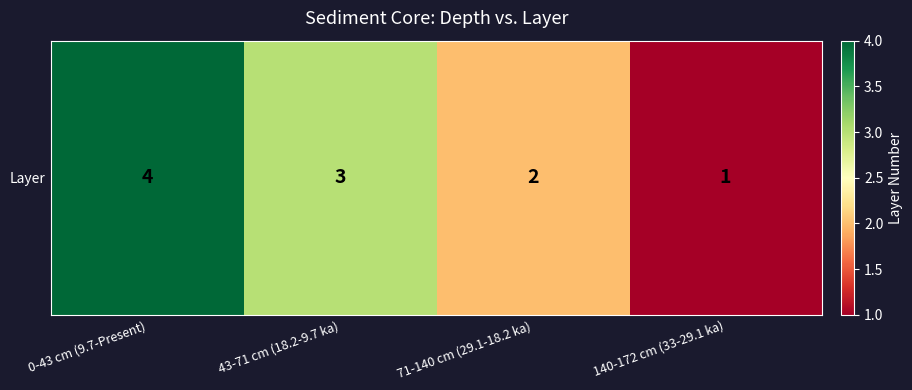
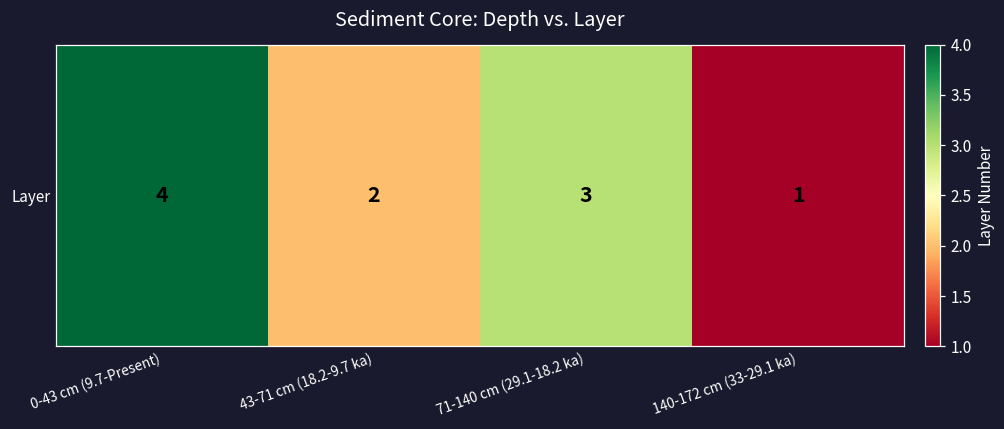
Layer, 43-71 cm (18.2-9.7 ka): 3 -> 2
Layer, 71-140 cm (29.1-18.2 ka): 2 -> 3
